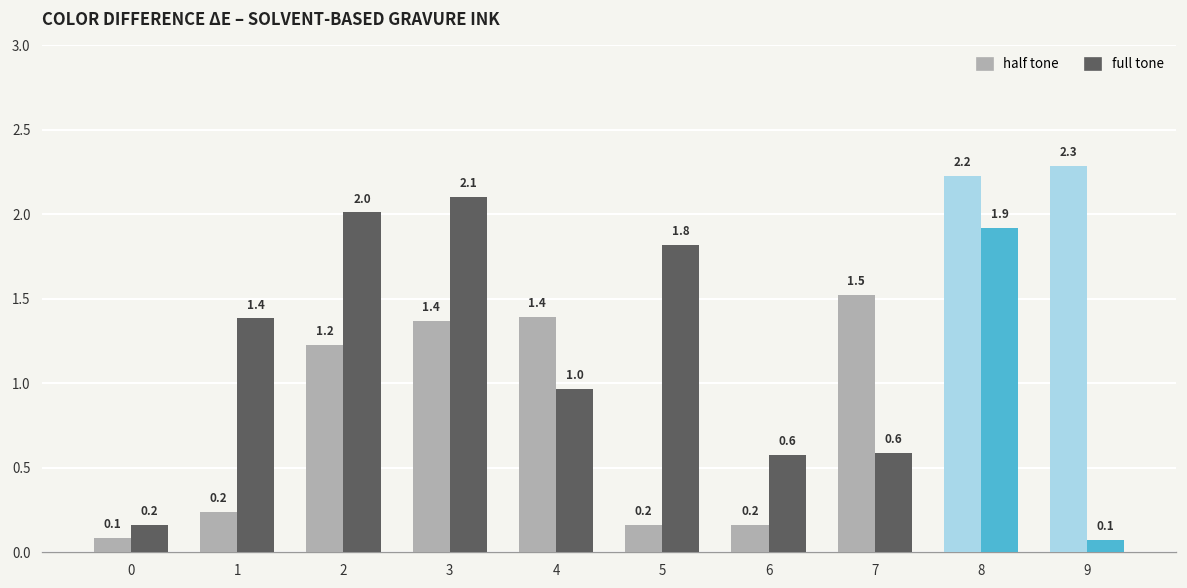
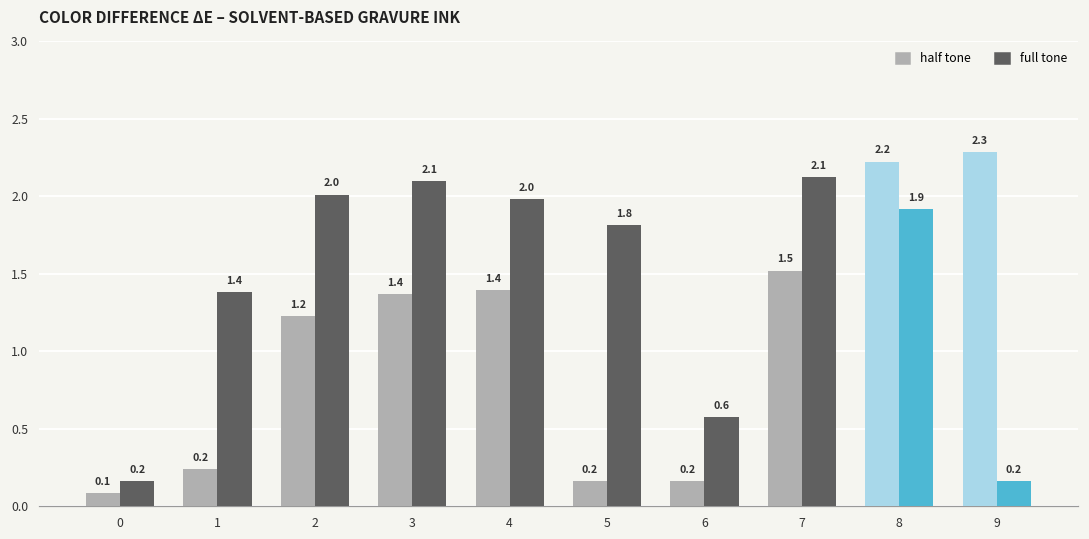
full tone, 4: 1.0 -> 2.0
full tone, 7: 0.6 -> 2.1
full tone, 9: 0.1 -> 0.2
